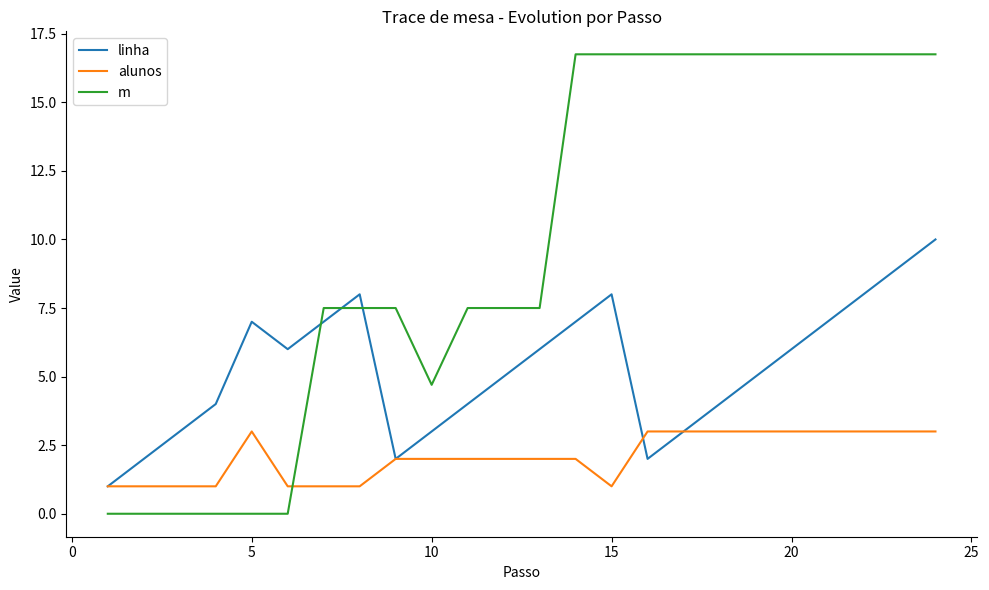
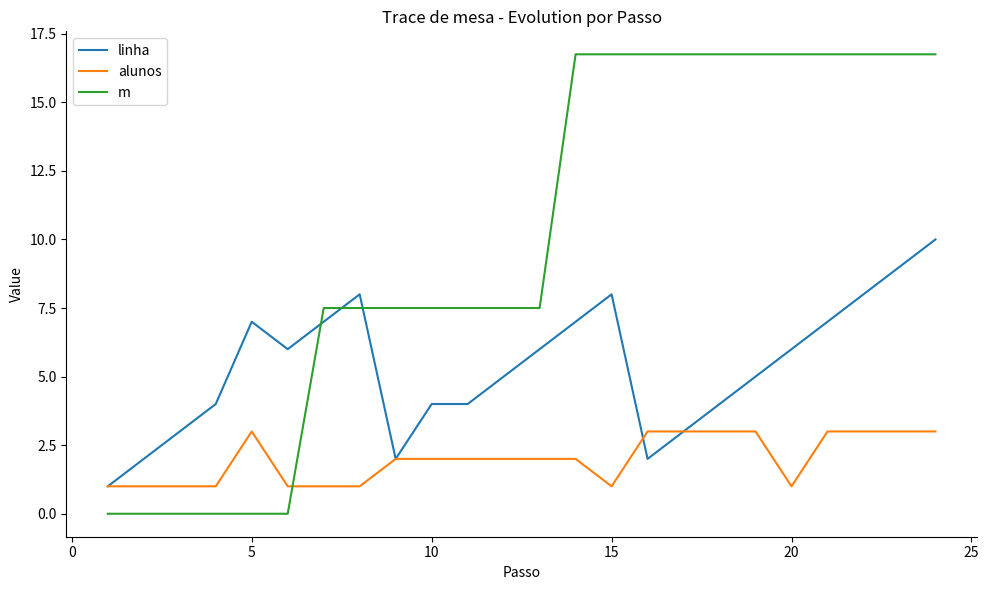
linha, 10: 3 -> 4
m, 10: 4.7 -> 7.5
alunos, 20: 3 -> 1
